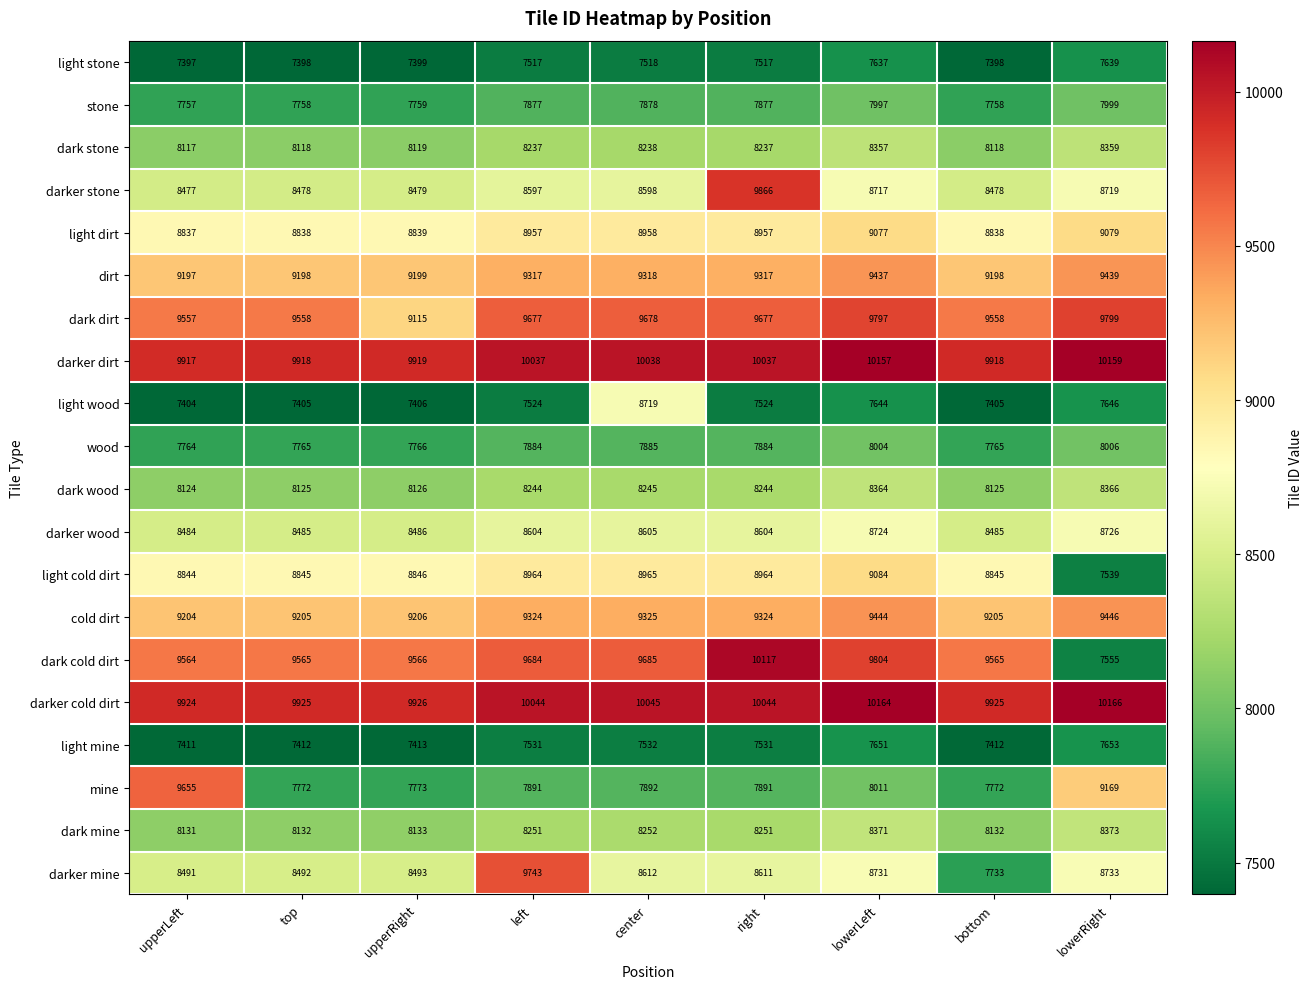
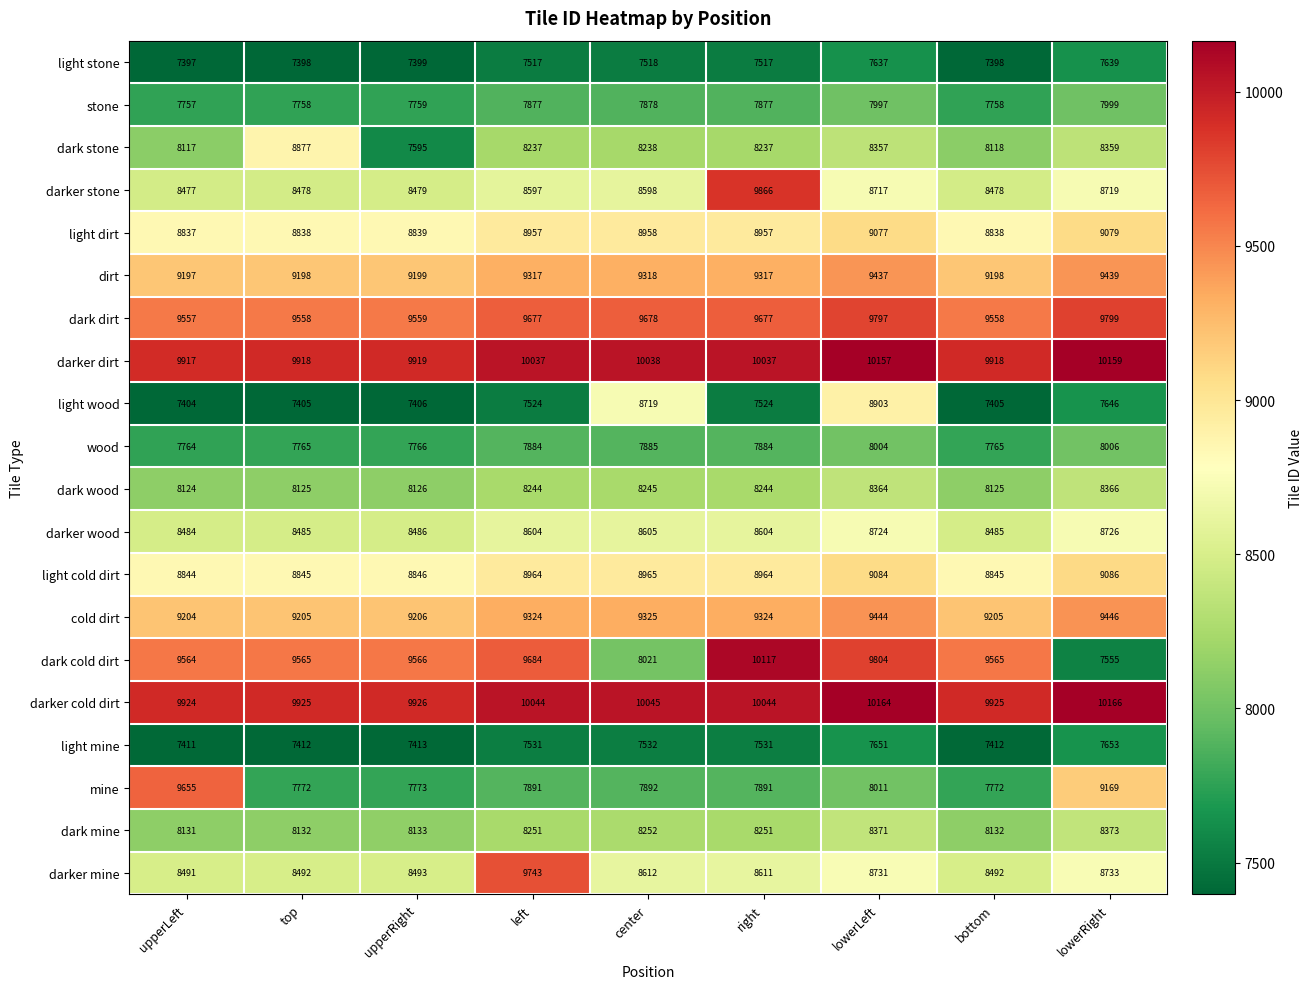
dark stone, top: 8118 -> 8877
dark stone, upperRight: 8119 -> 7595
dark dirt, upperRight: 9115 -> 9559
light wood, lowerLeft: 7644 -> 8903
light cold dirt, lowerRight: 7539 -> 9086
dark cold dirt, center: 9685 -> 8021
darker mine, bottom: 7733 -> 8492
